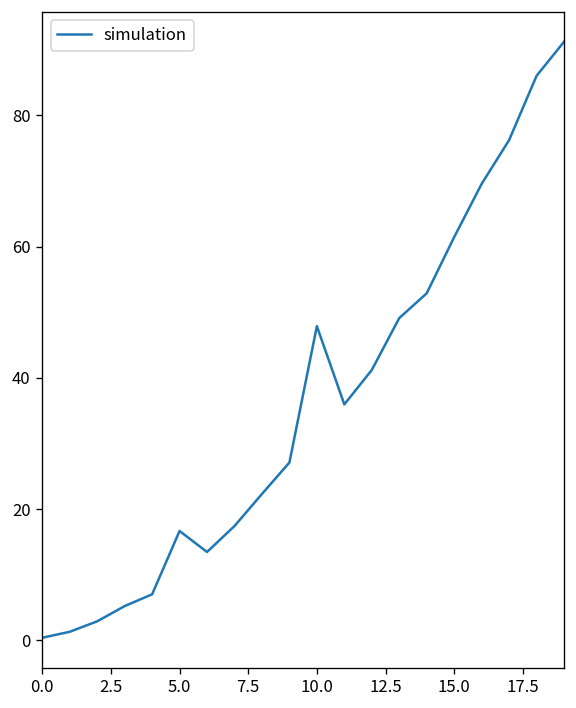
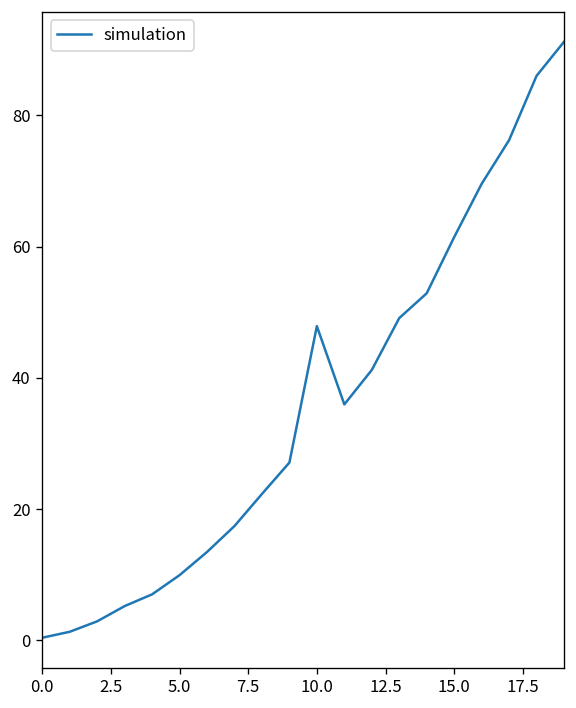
5.0: 17 -> 10
